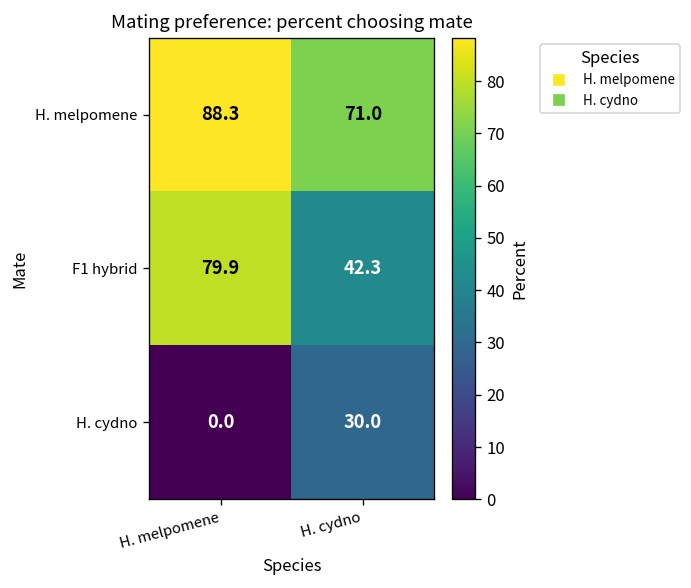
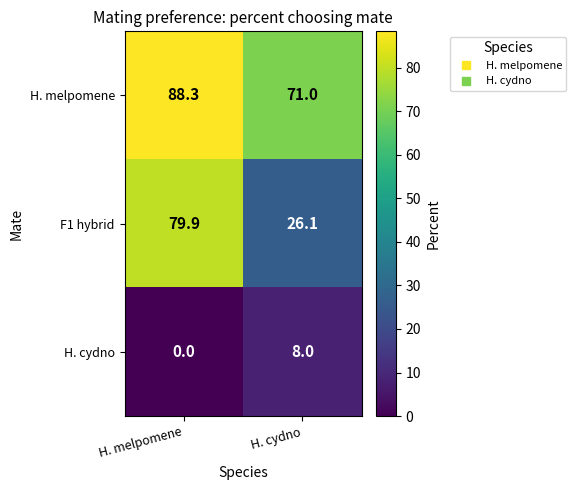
F1 hybrid, H. cydno: 42.3 -> 26.1
H. cydno, H. cydno: 30.0 -> 8.0
